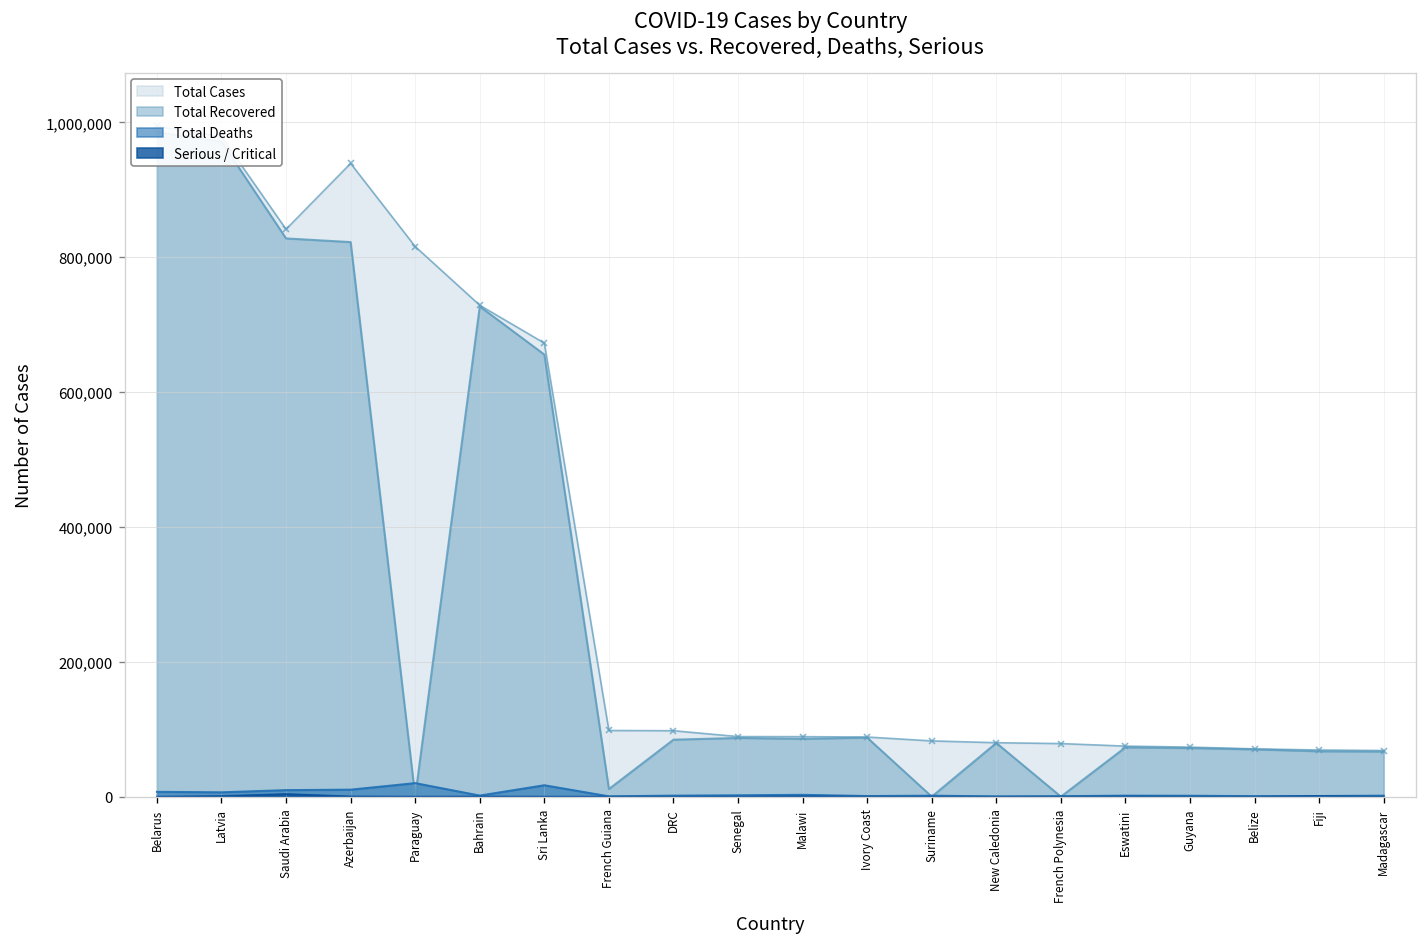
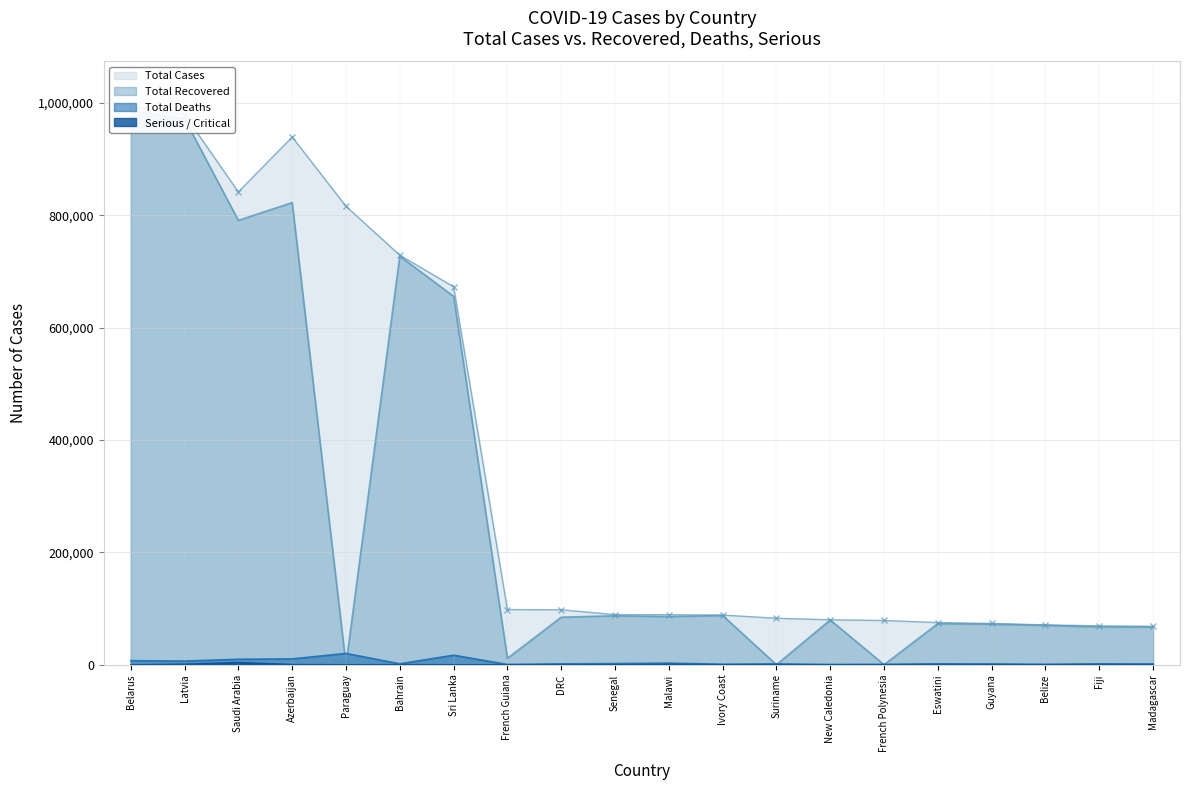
Total Recovered, Saudi Arabia: 830,000 -> 790,000
